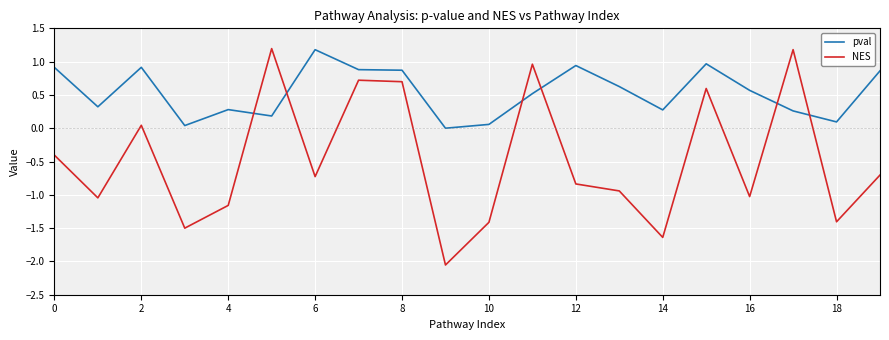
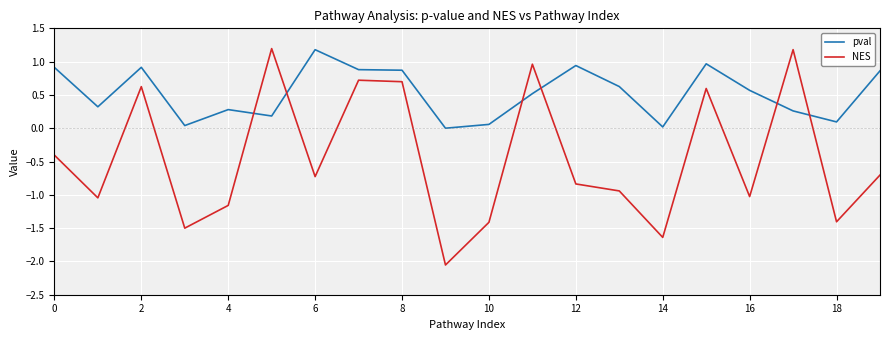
NES, 2: 0.0 -> 0.6
pval, 14: 0.3 -> 0.0
